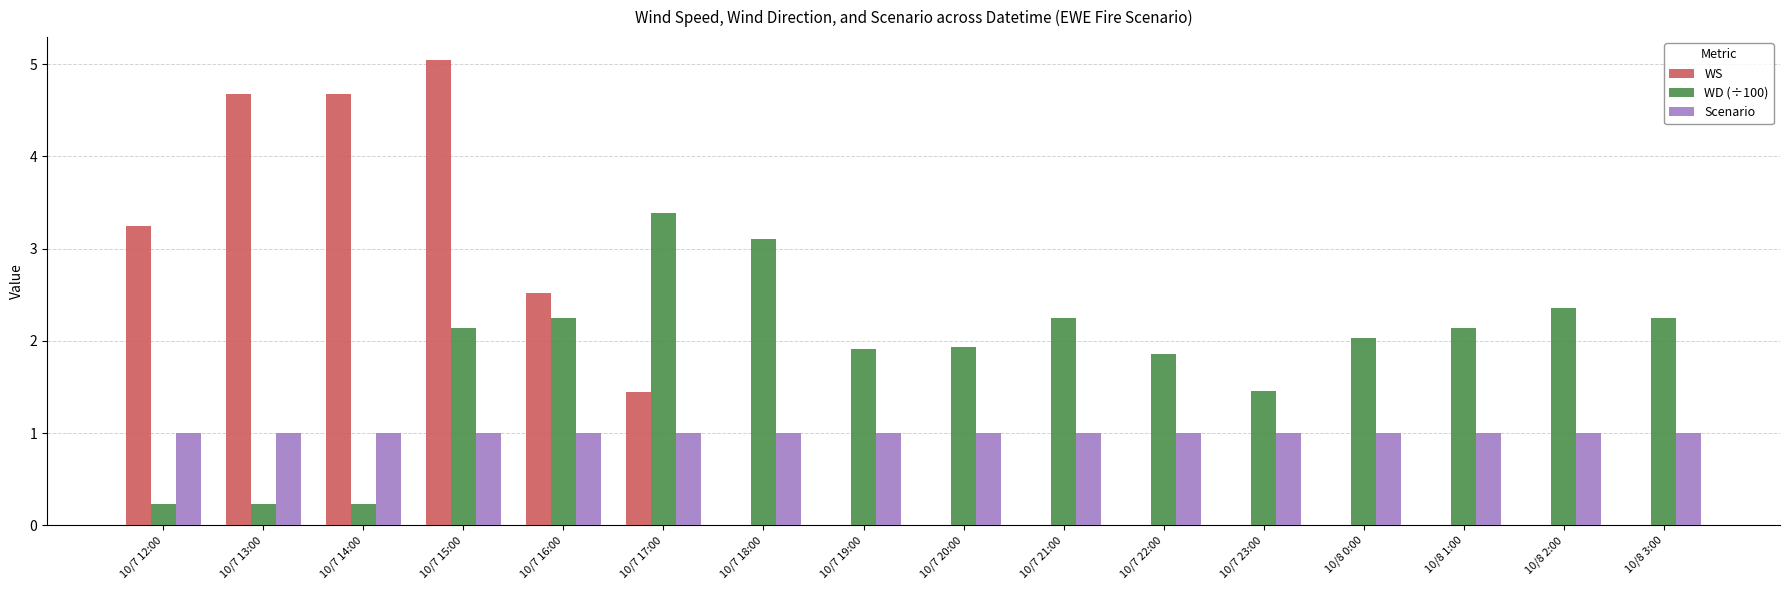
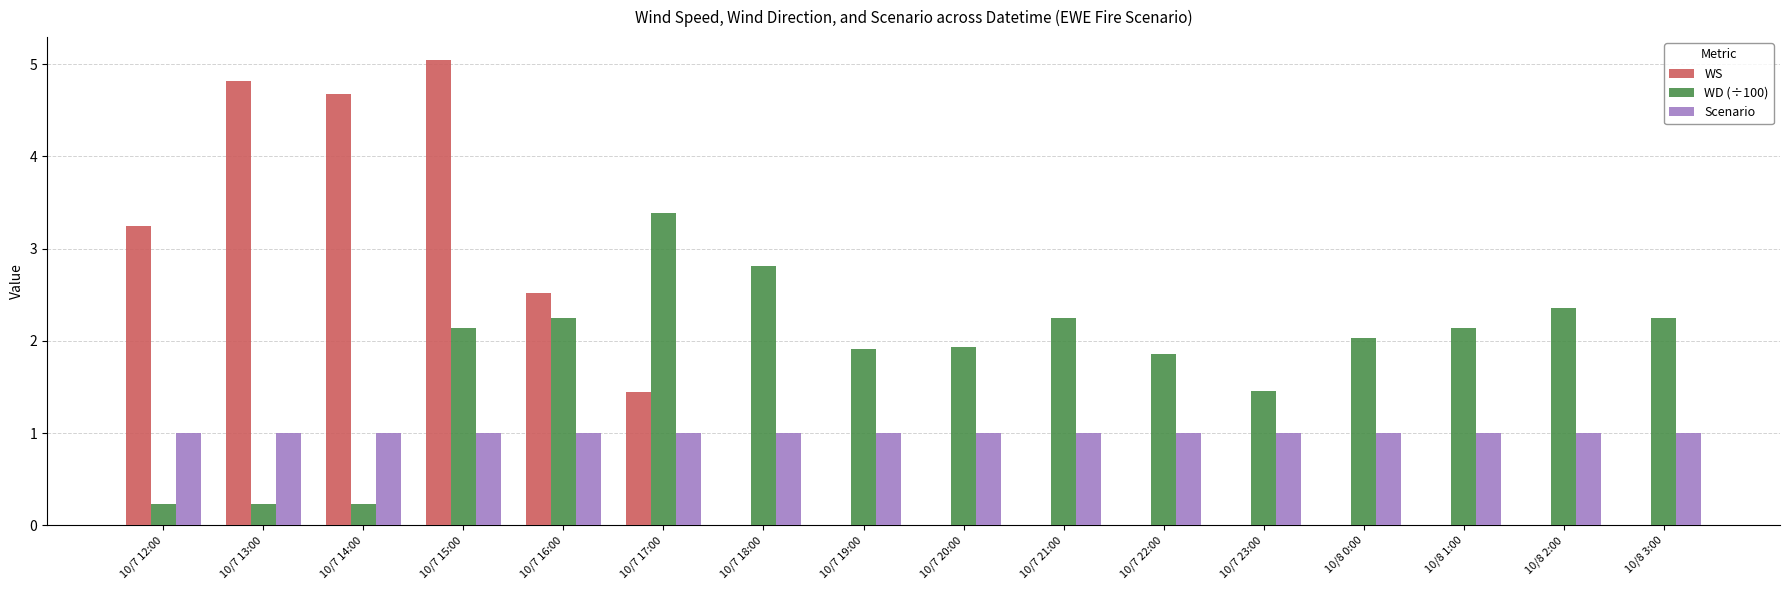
WS, 10/7 13:00: 4.7 -> 4.8
WD (÷100), 10/7 18:00: 3.1 -> 2.8
